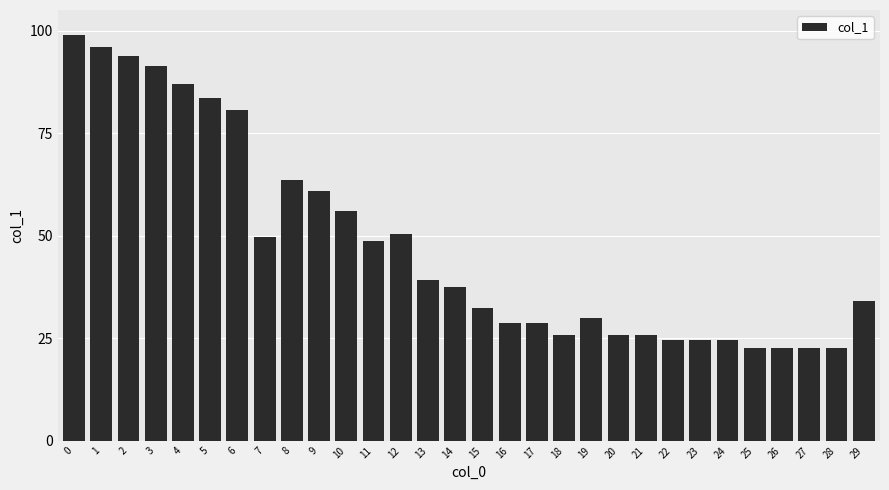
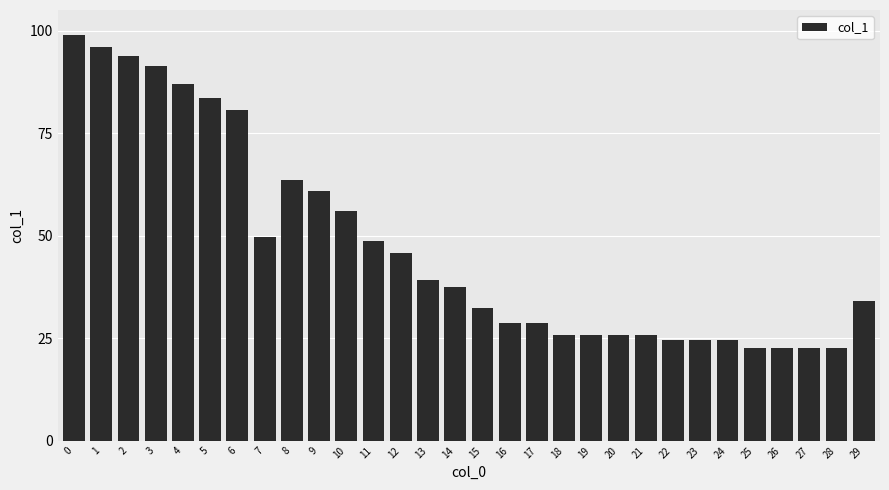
12: 50 -> 46
19: 30 -> 26
